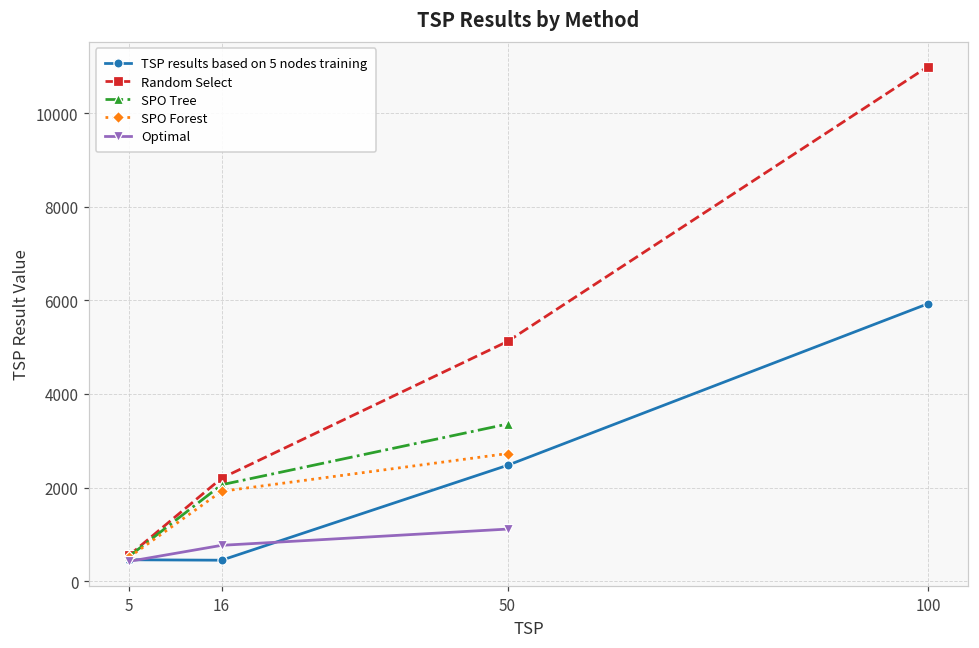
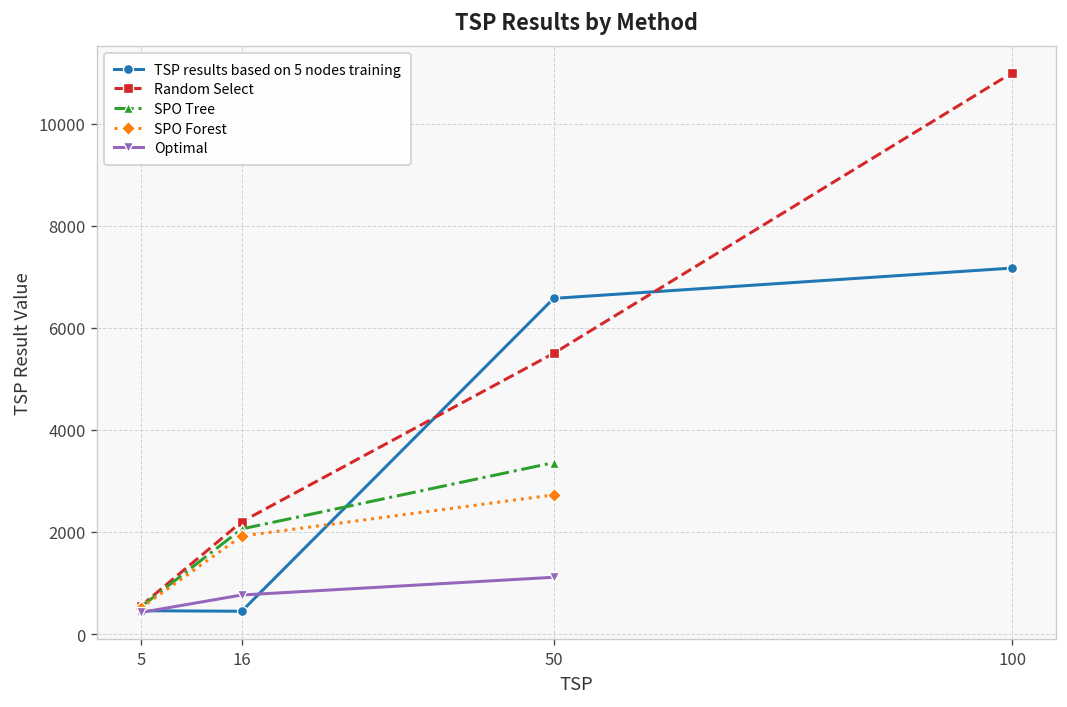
TSP results based on 5 nodes training, 50: 2500 -> 6600
Random Select, 50: 5100 -> 5500
TSP results based on 5 nodes training, 100: 5900 -> 7200
